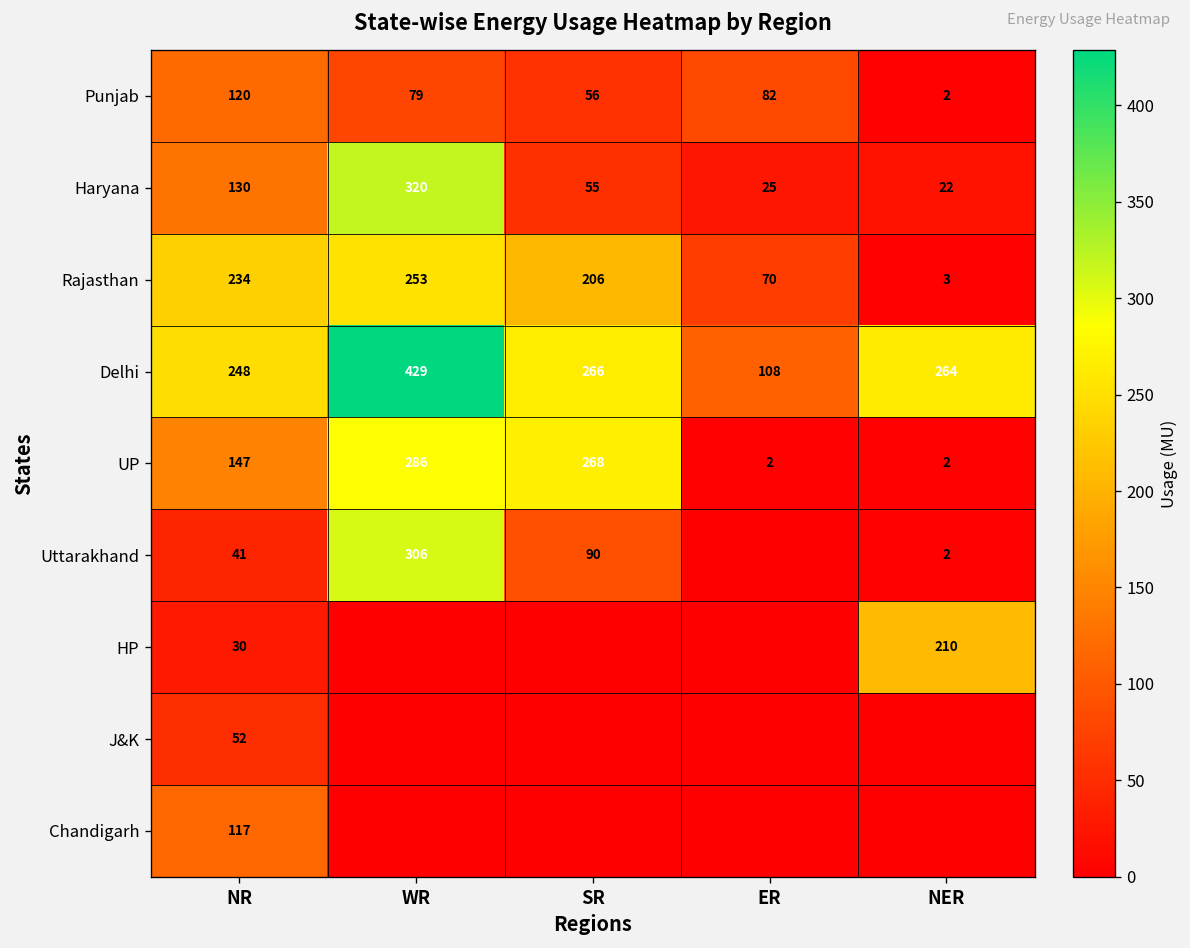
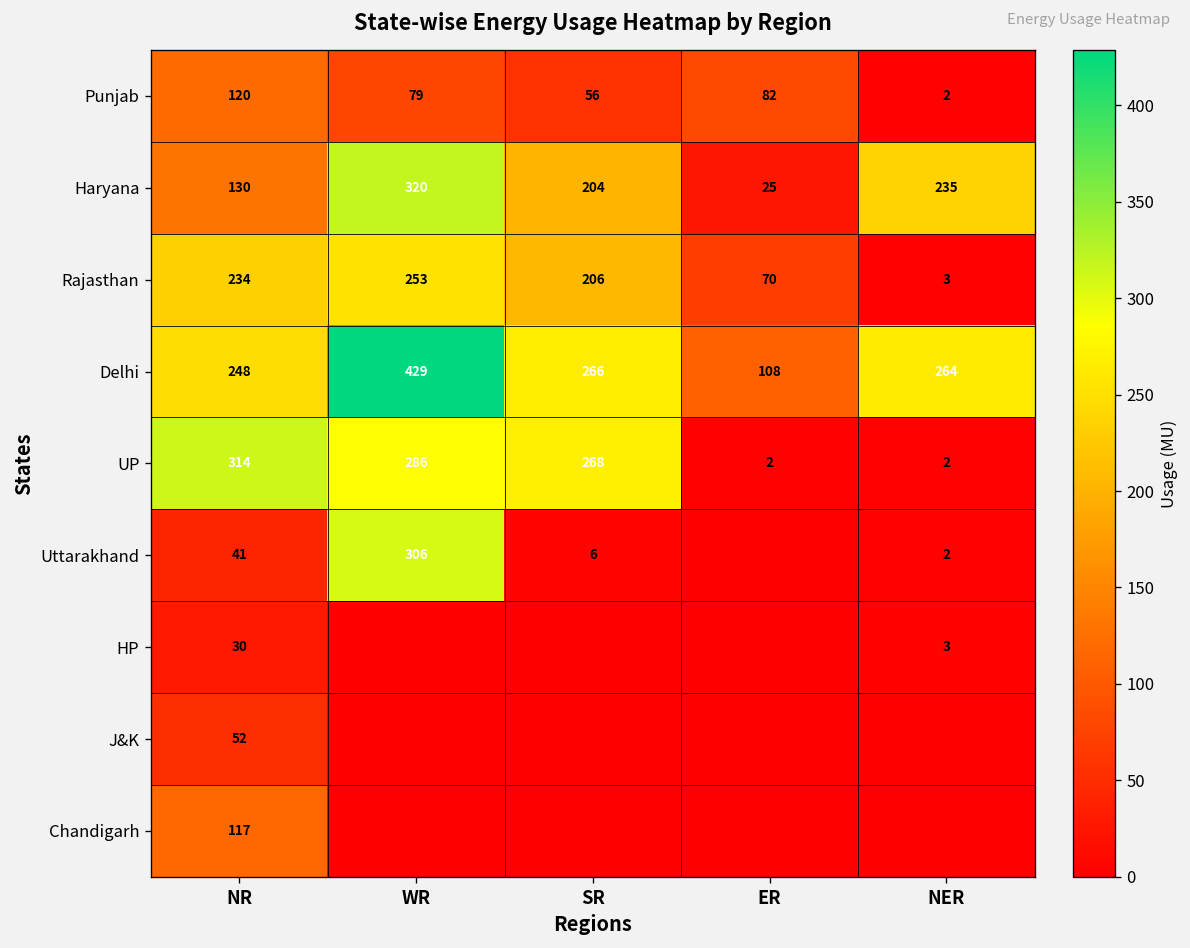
Haryana, SR: 55 -> 204
Haryana, NER: 22 -> 235
UP, NR: 147 -> 314
Uttarakhand, SR: 90 -> 6
HP, NER: 210 -> 3
